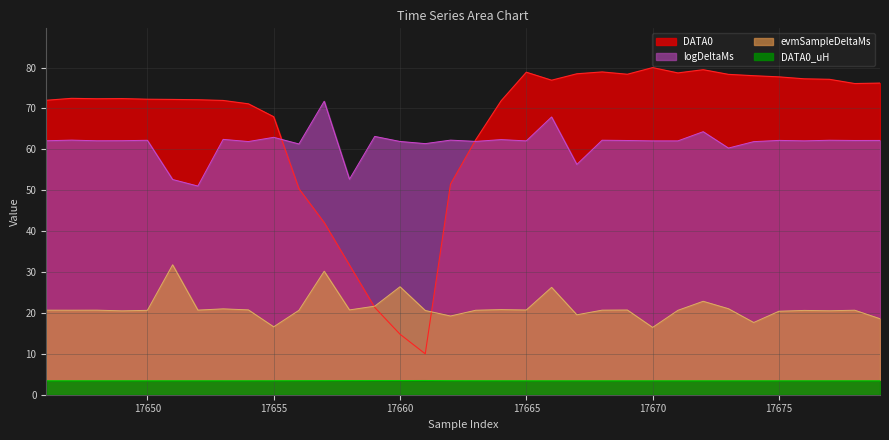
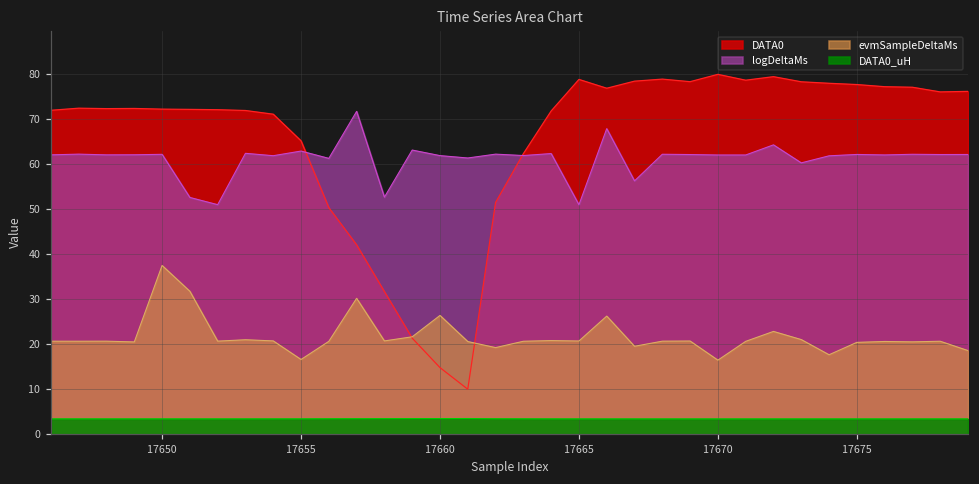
evmSampleDeltaMs, 17650: 21 -> 38
DATA0, 17655: 68 -> 65
logDeltaMs, 17665: 62 -> 51
